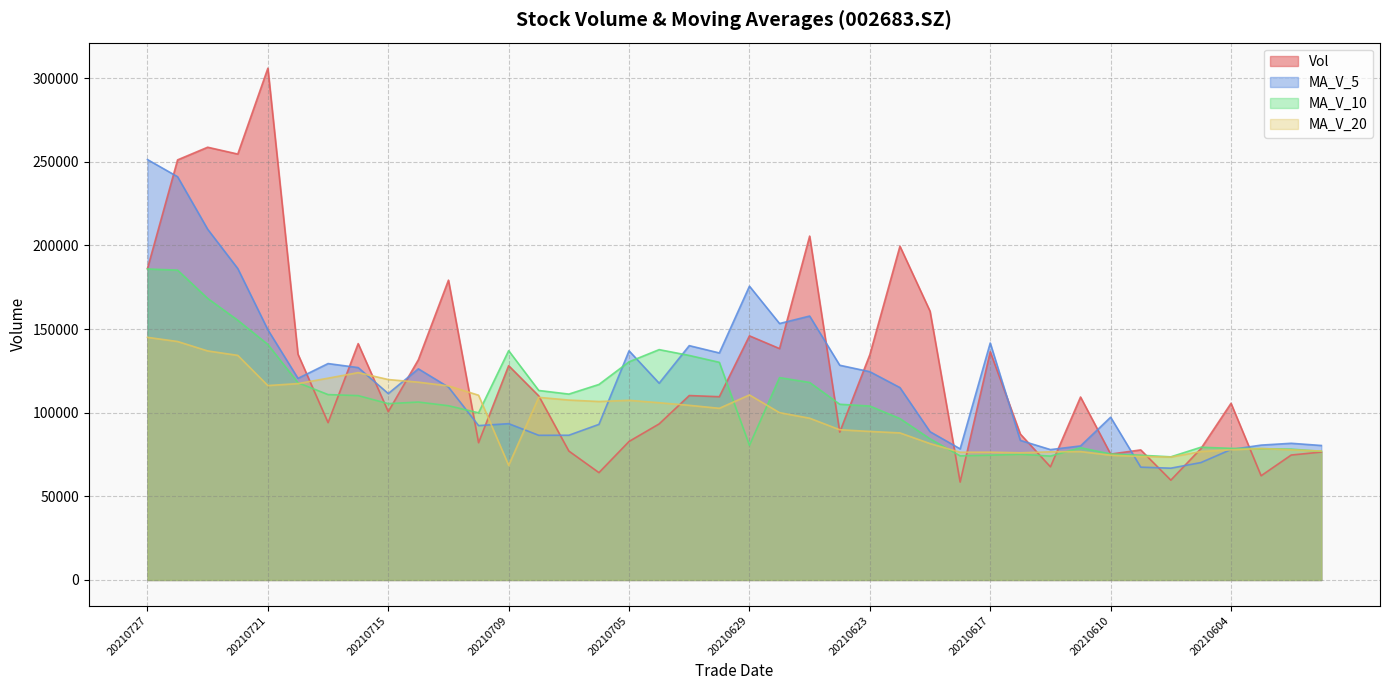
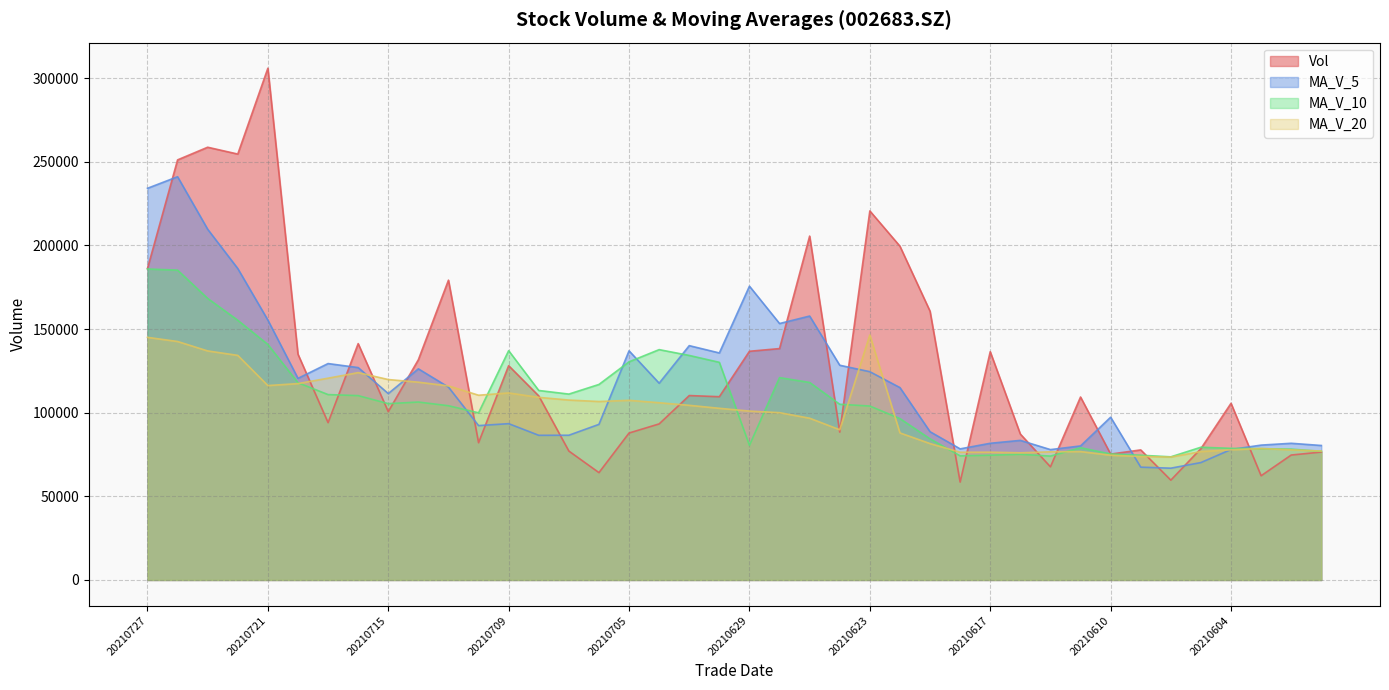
MA_V_5, 20210727: 251000 -> 234000
MA_V_5, 20210721: 150000 -> 155000
MA_V_20, 20210709: 69000 -> 112000
Vol, 20210705: 83000 -> 88000
Vol, 20210629: 146000 -> 137000
MA_V_20, 20210629: 111000 -> 101000
Vol, 20210623: 135000 -> 221000
MA_V_20, 20210623: 89000 -> 146000
MA_V_5, 20210617: 142000 -> 82000
